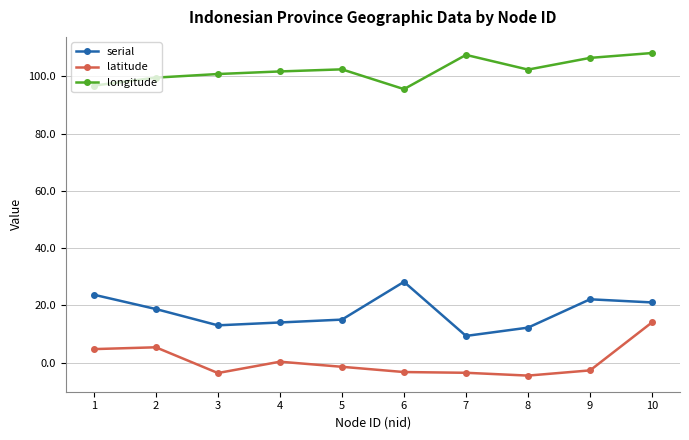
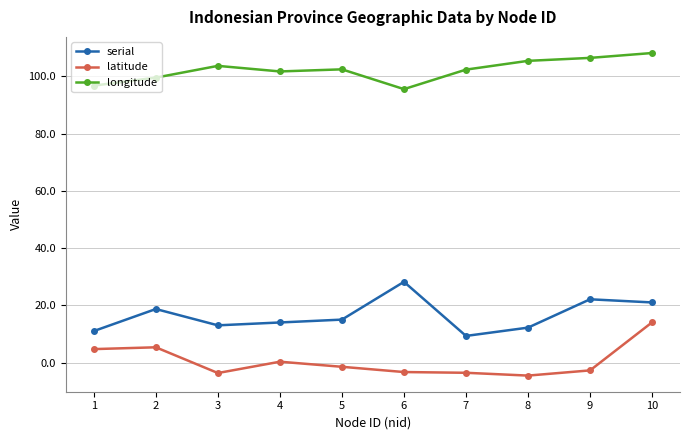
serial, 1: 24 -> 11
longitude, 3: 101 -> 104
longitude, 7: 107 -> 102
longitude, 8: 102 -> 105
